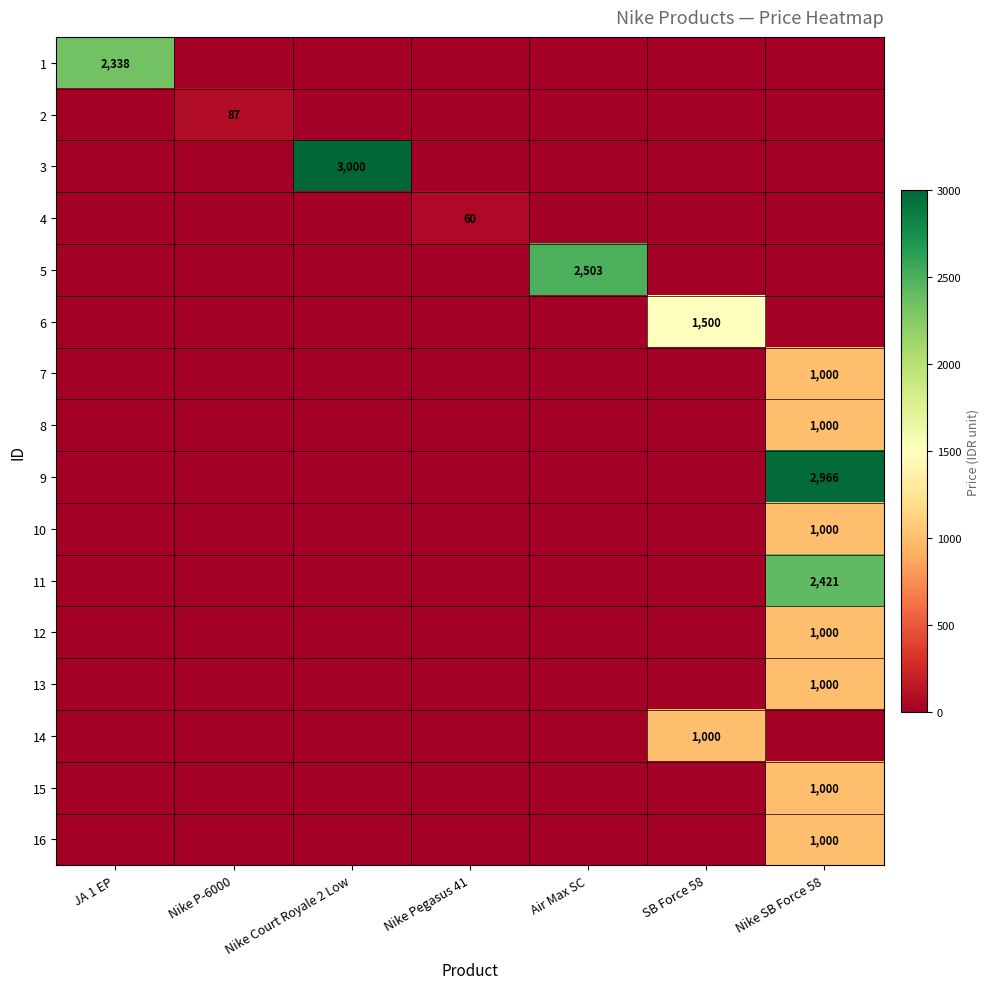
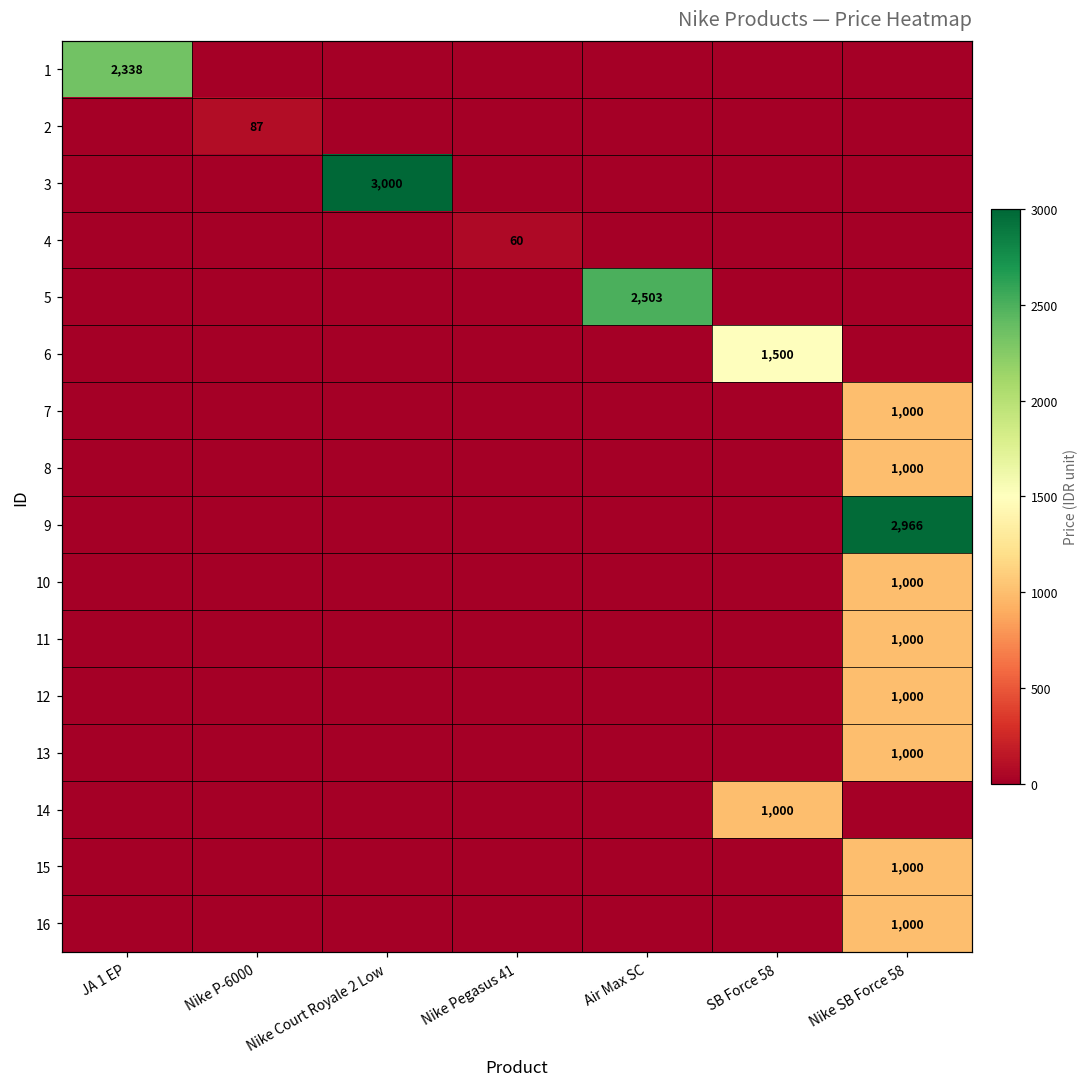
11, Nike SB Force 58: 2,421 -> 1,000
